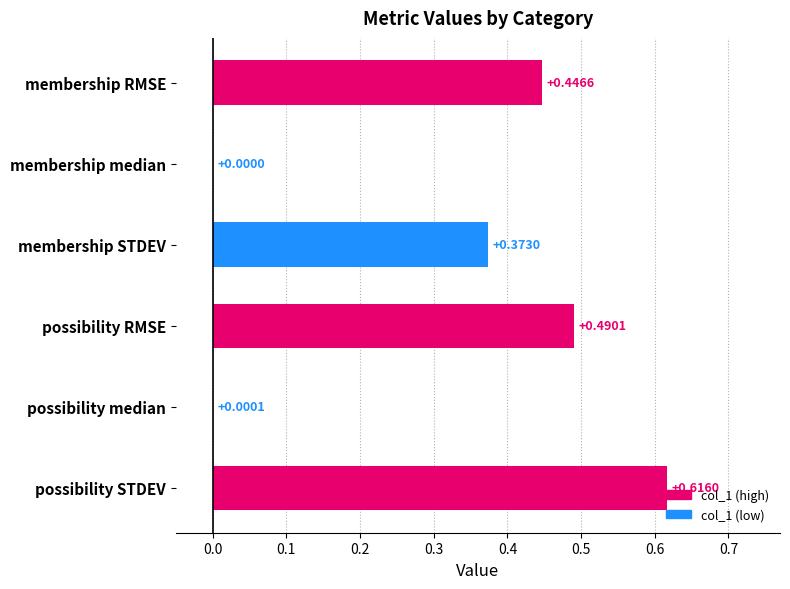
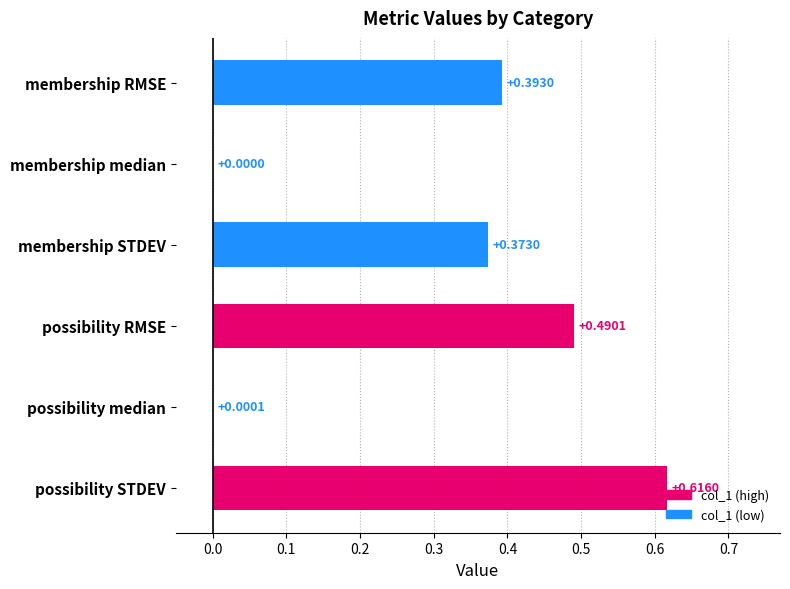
membership RMSE: +0.4466 -> +0.3930
